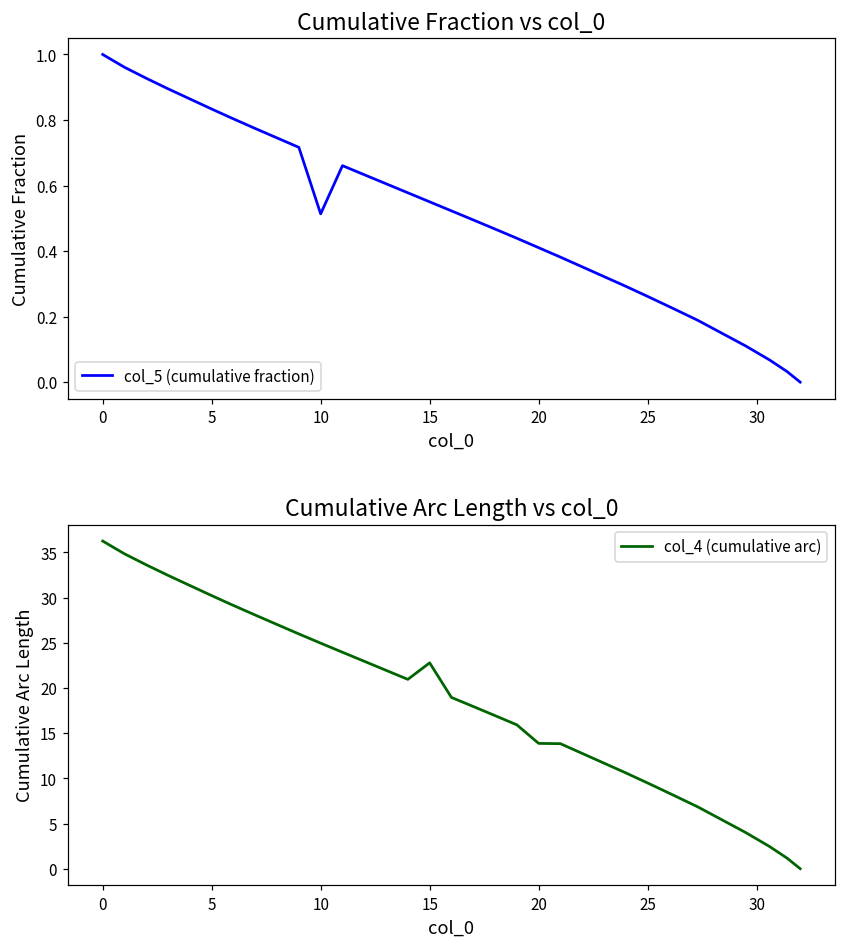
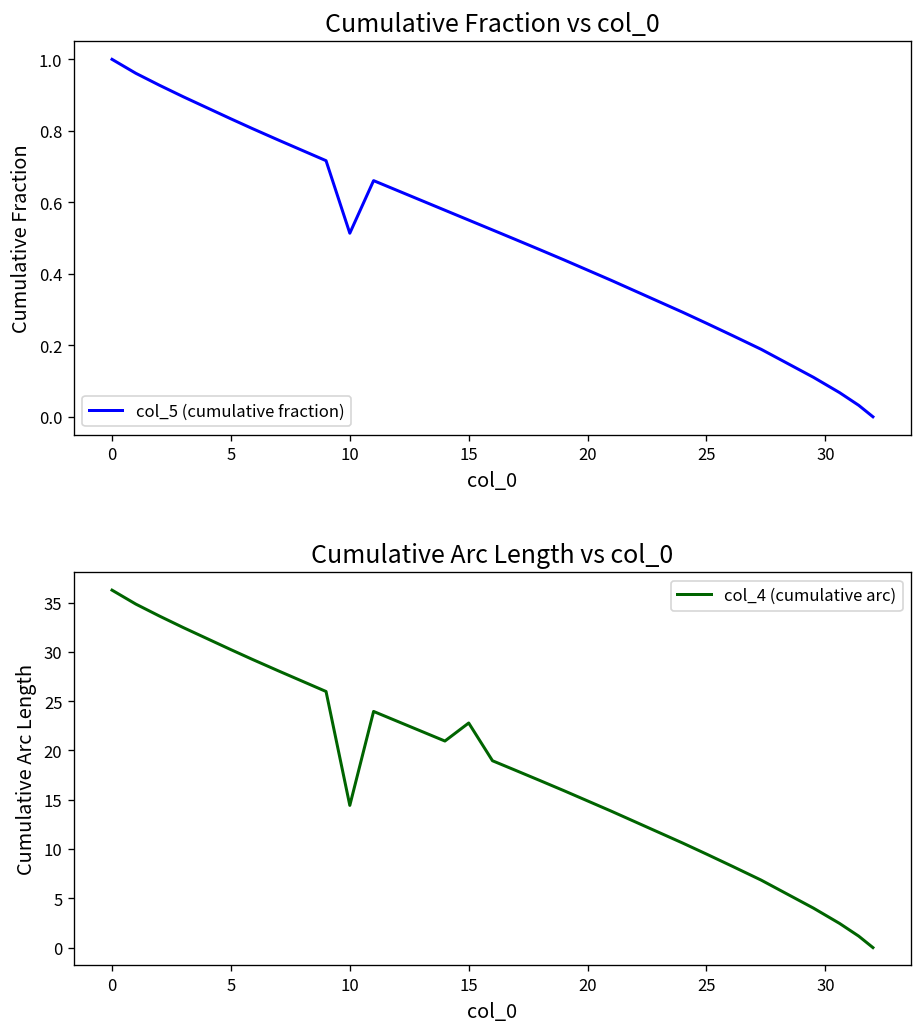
Cumulative Arc Length vs col_0, 10: 25 -> 14
Cumulative Arc Length vs col_0, 20: 14 -> 15
